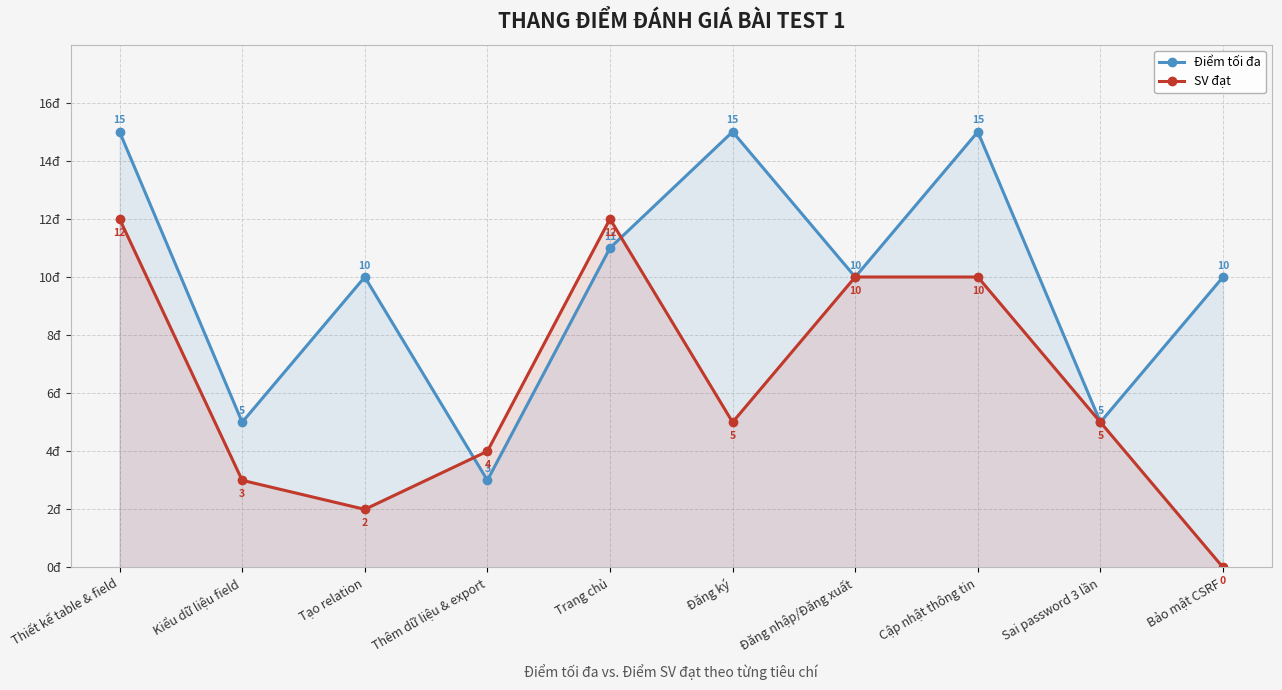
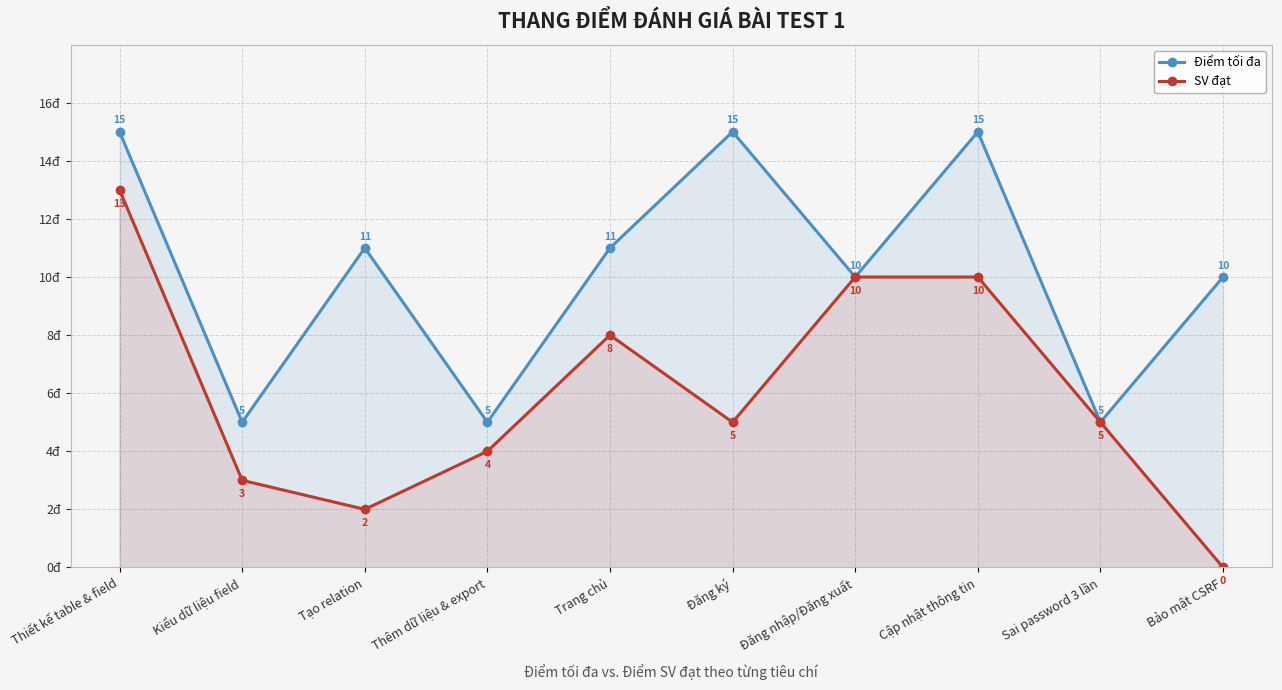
SV đạt, Thiết kế table & field: 12 -> 13
Điểm tối đa, Tạo relation: 10 -> 11
Điểm tối đa, Thêm dữ liệu & export: 3 -> 5
SV đạt, Trang chủ: 12 -> 8
